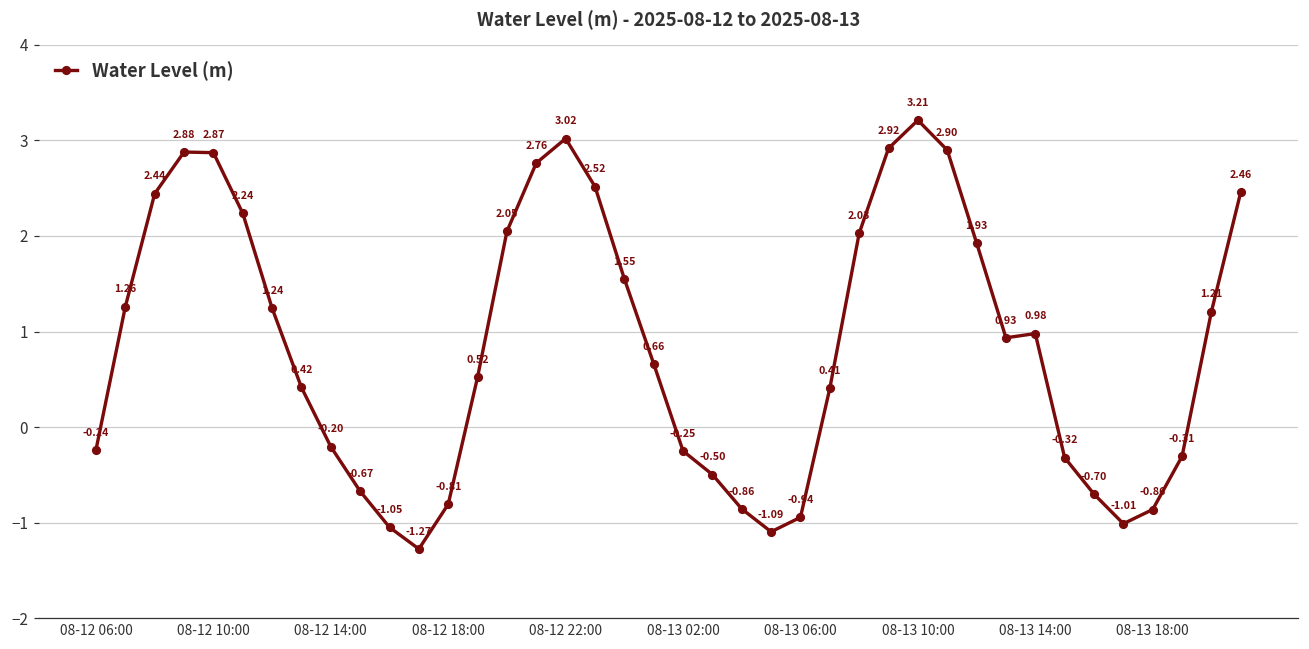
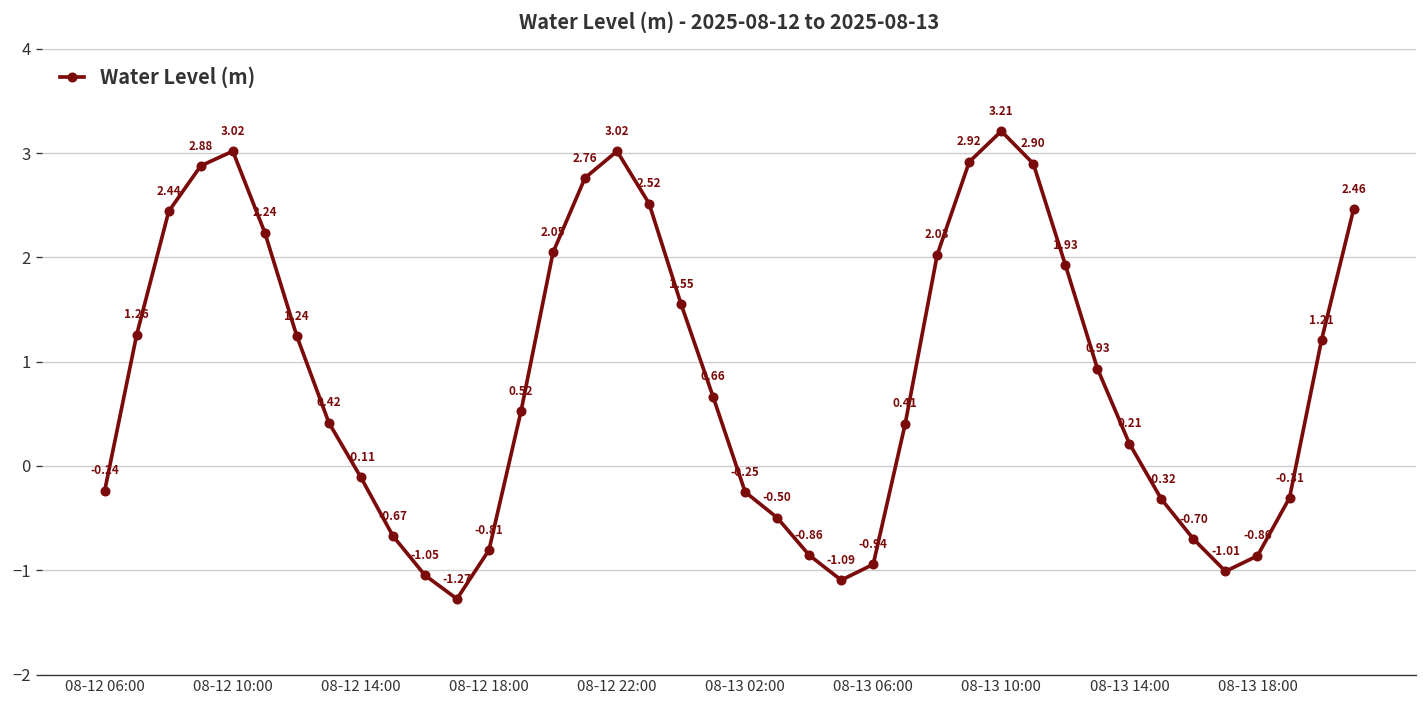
08-12 10:00: 2.87 -> 3.02
08-12 14:00: -0.20 -> -0.11
08-13 14:00: 0.98 -> 0.21
